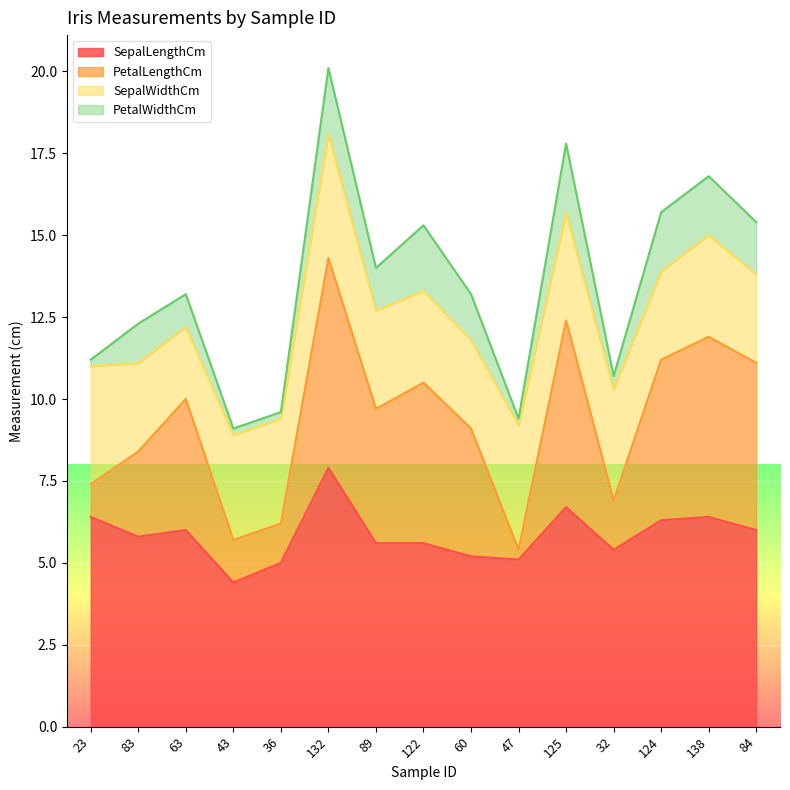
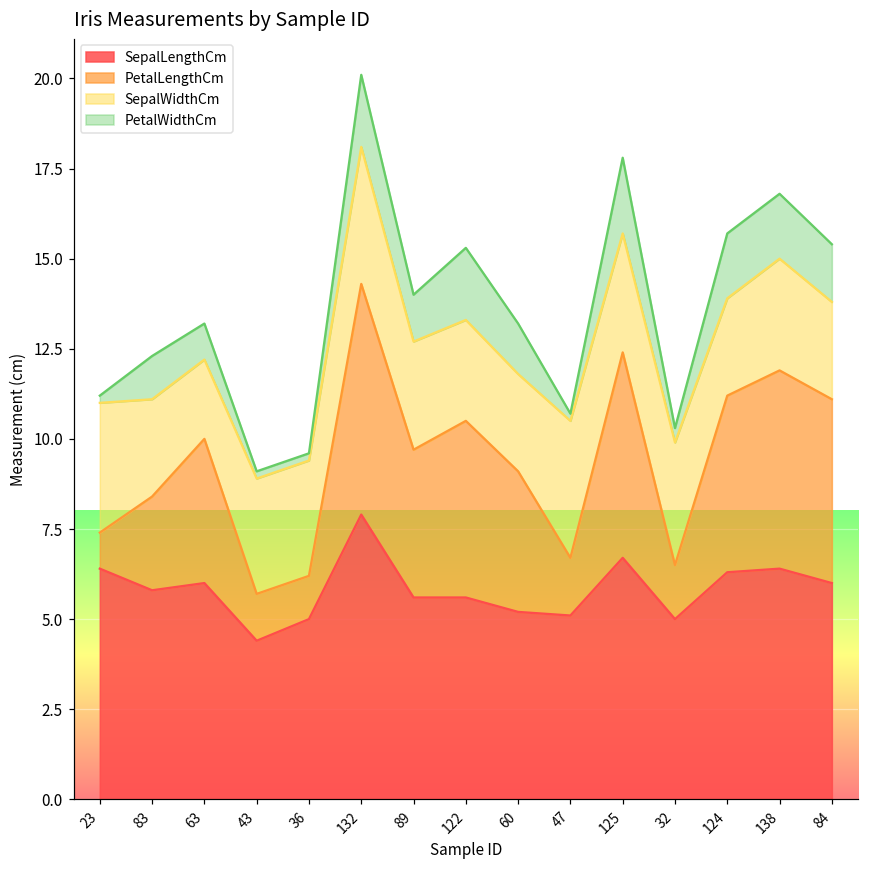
PetalLengthCm, 47: 0.3 -> 1.6
SepalLengthCm, 32: 5.4 -> 5.0
